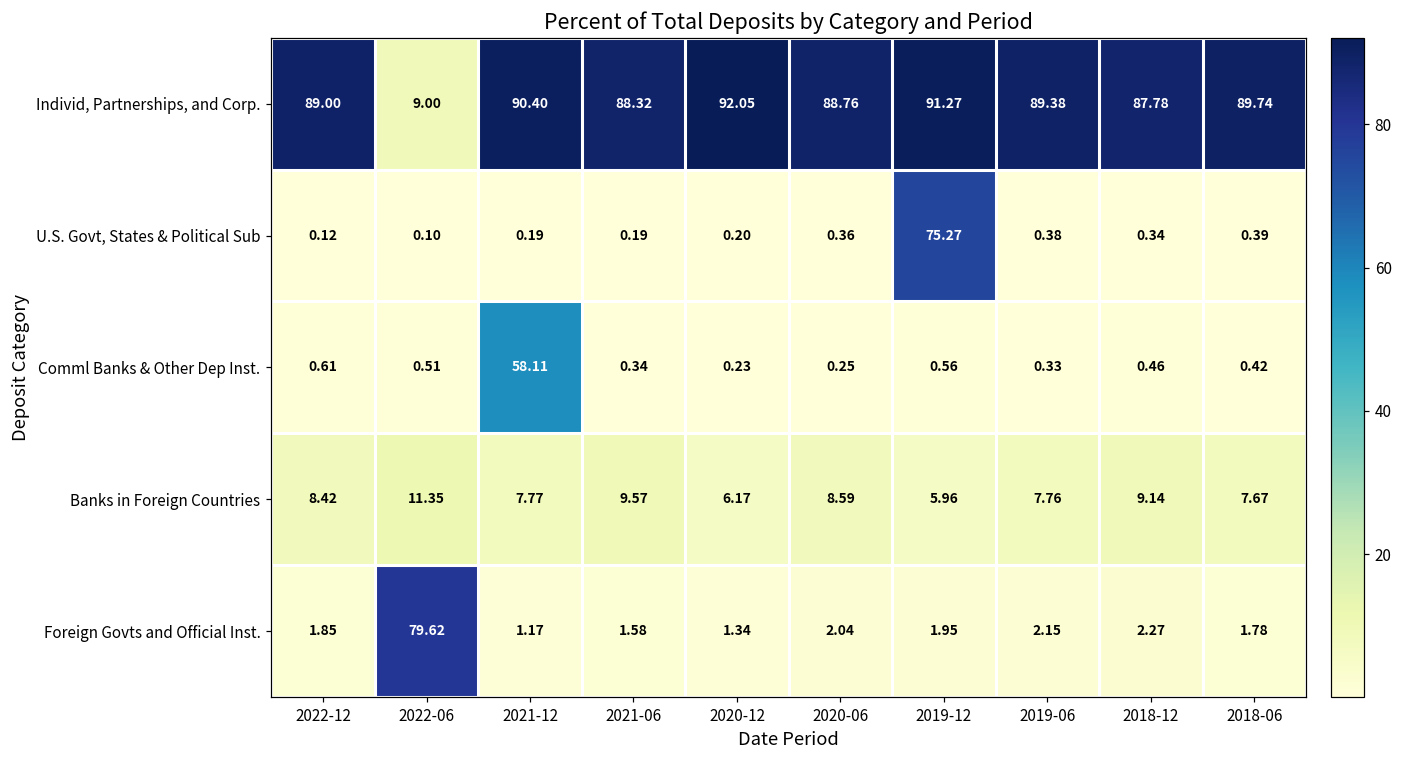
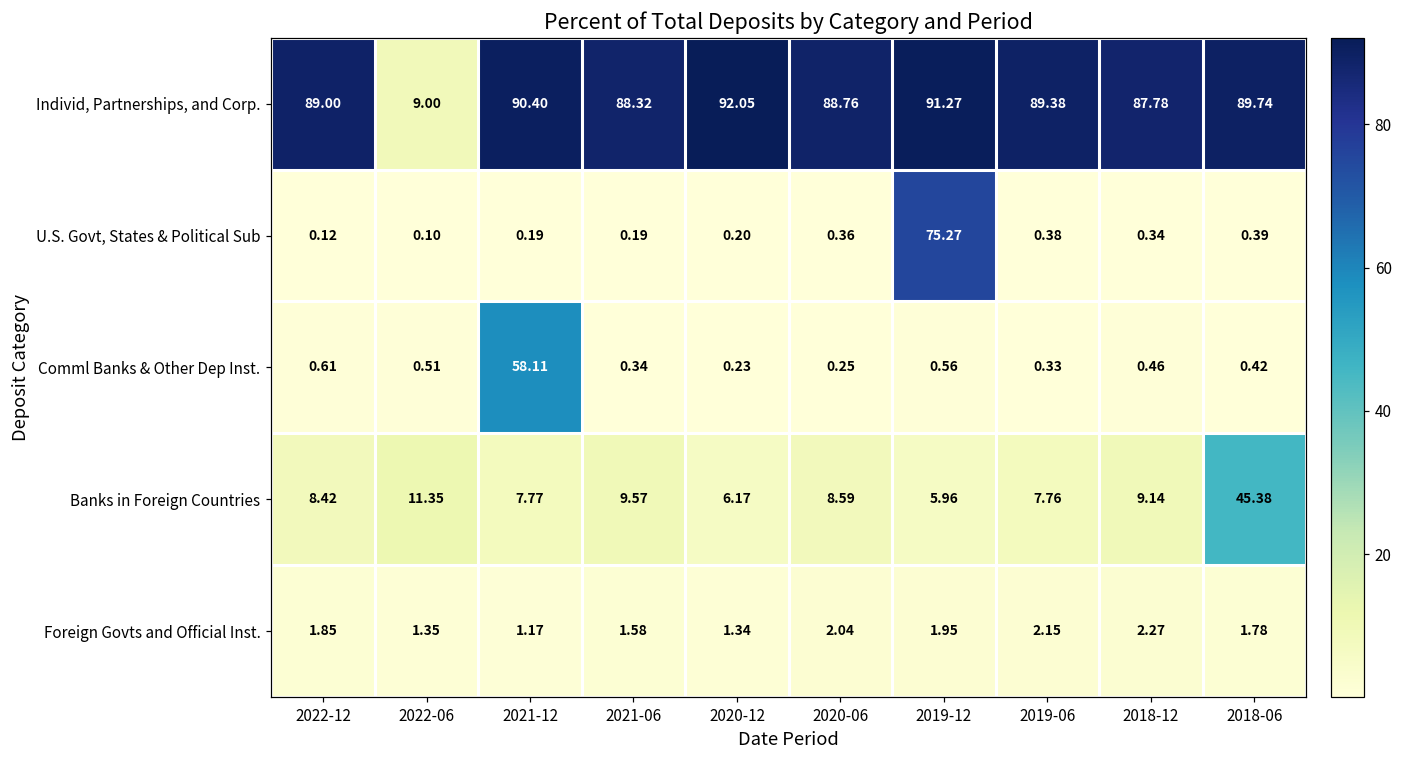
Banks in Foreign Countries, 2018-06: 7.67 -> 45.38
Foreign Govts and Official Inst., 2022-06: 79.62 -> 1.35
